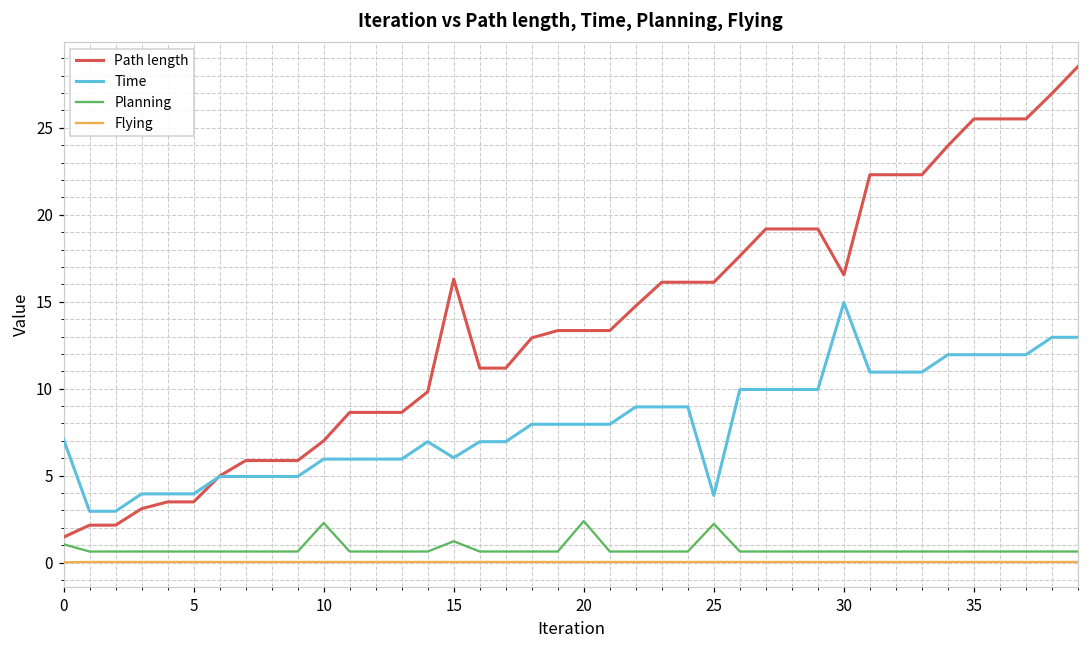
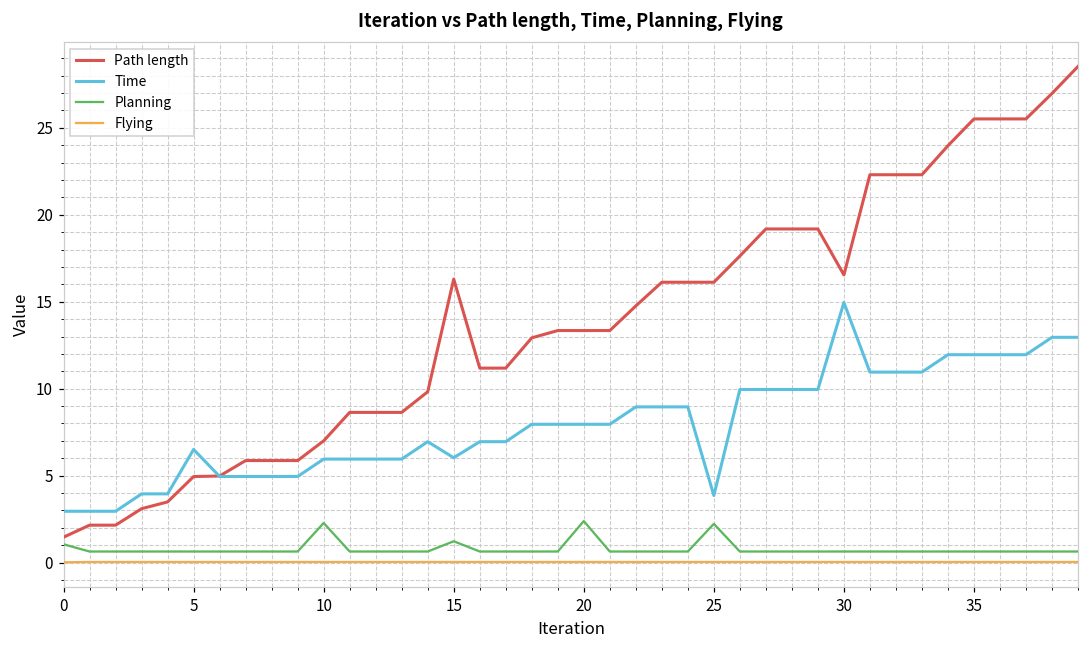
Time, 0: 7.1 -> 3.0
Path length, 5: 3.5 -> 4.9
Time, 5: 4.0 -> 6.5
